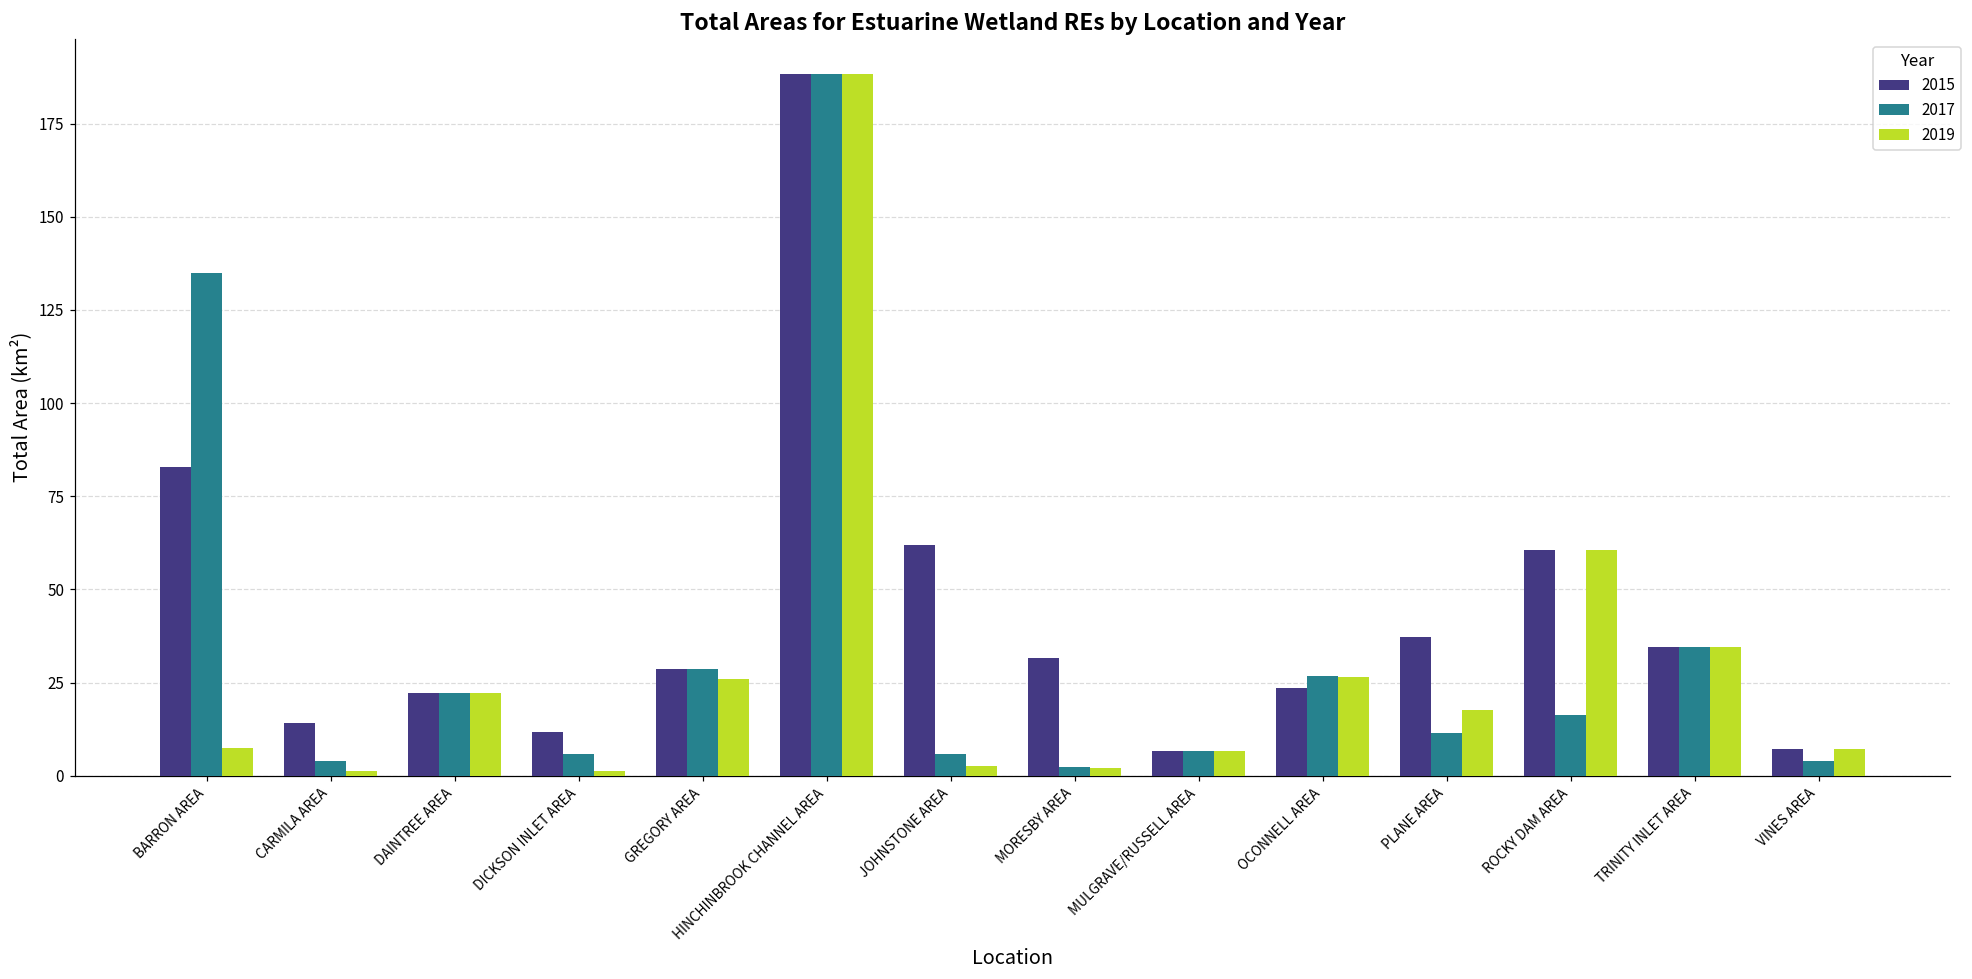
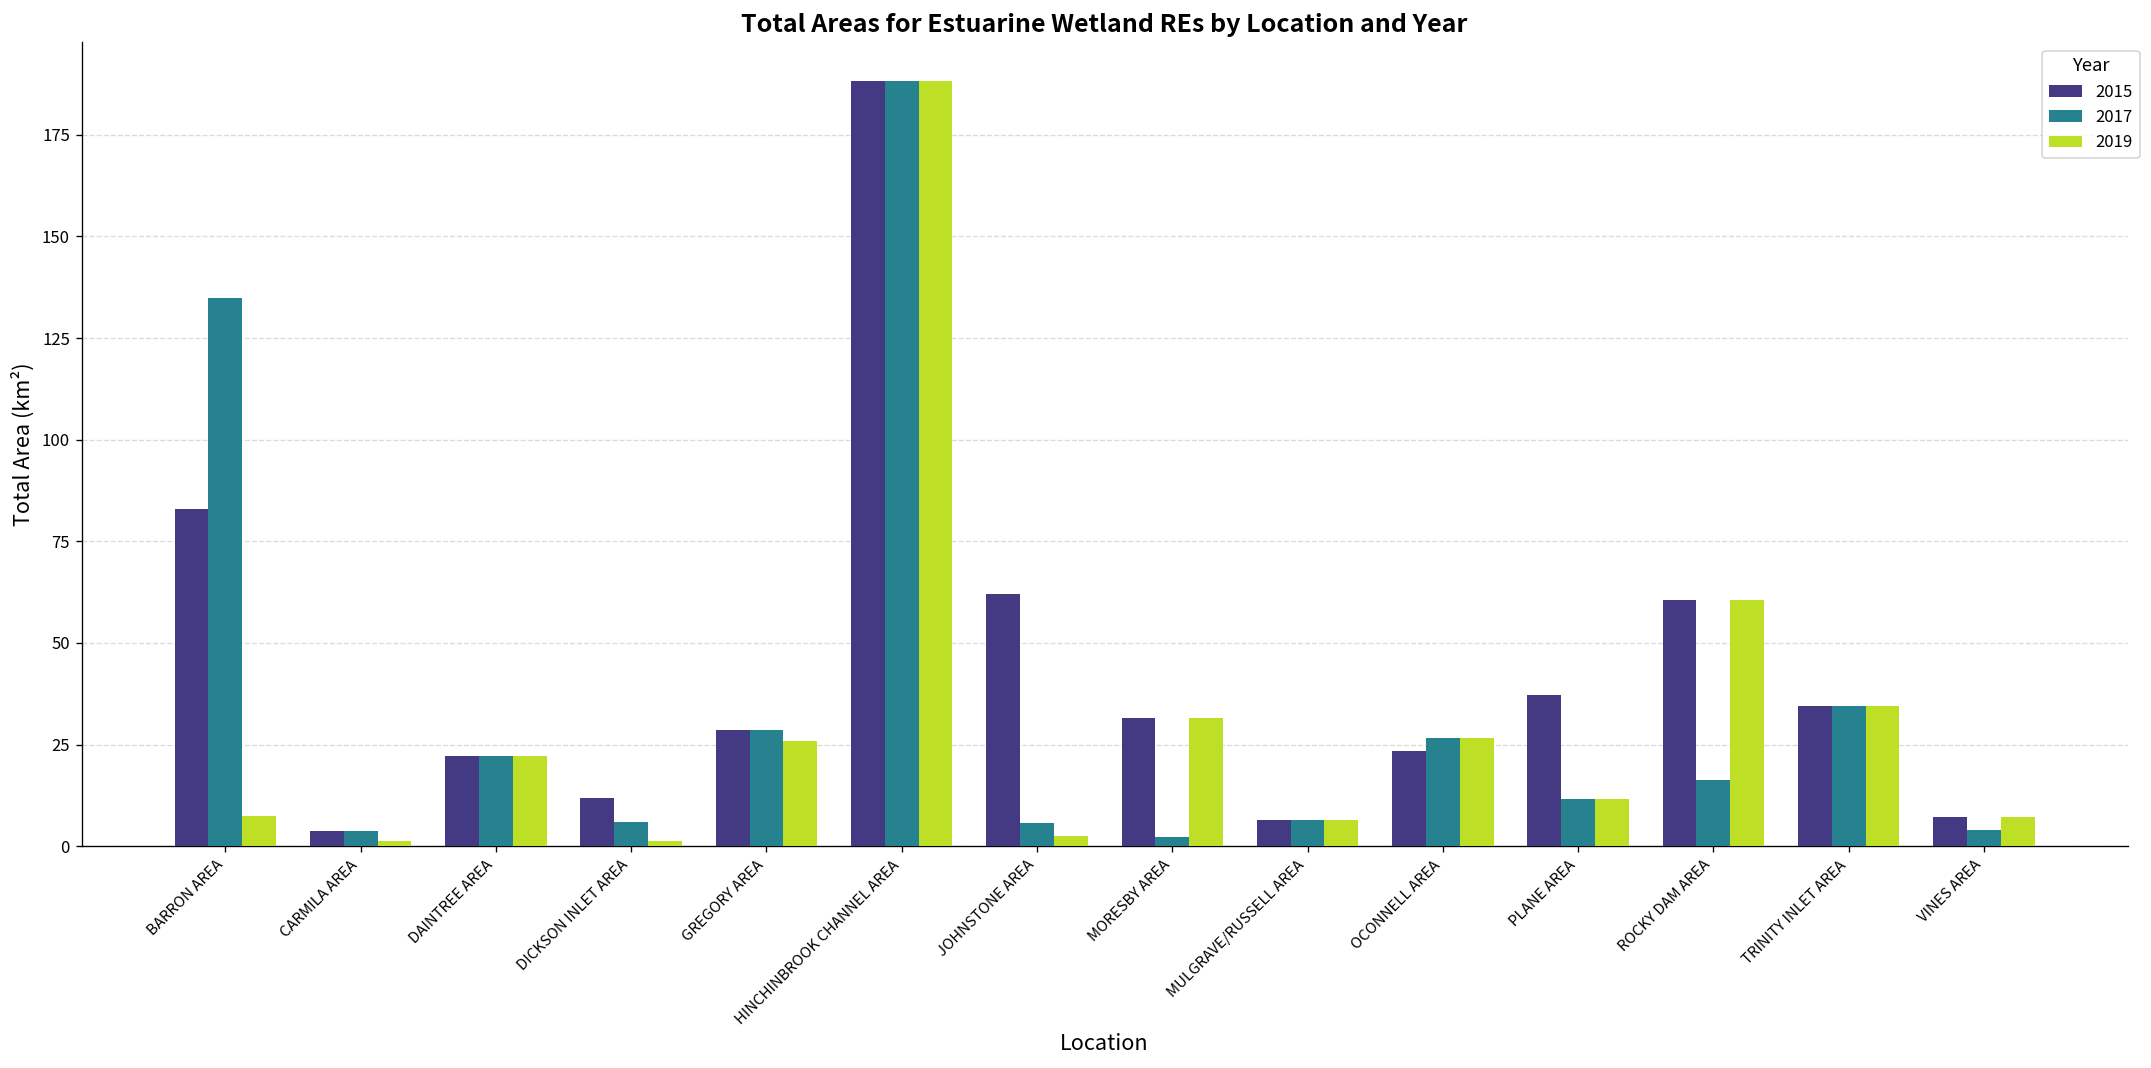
2015, CARMILA AREA: 14 -> 4
2019, MORESBY AREA: 2 -> 32
2019, PLANE AREA: 18 -> 12
